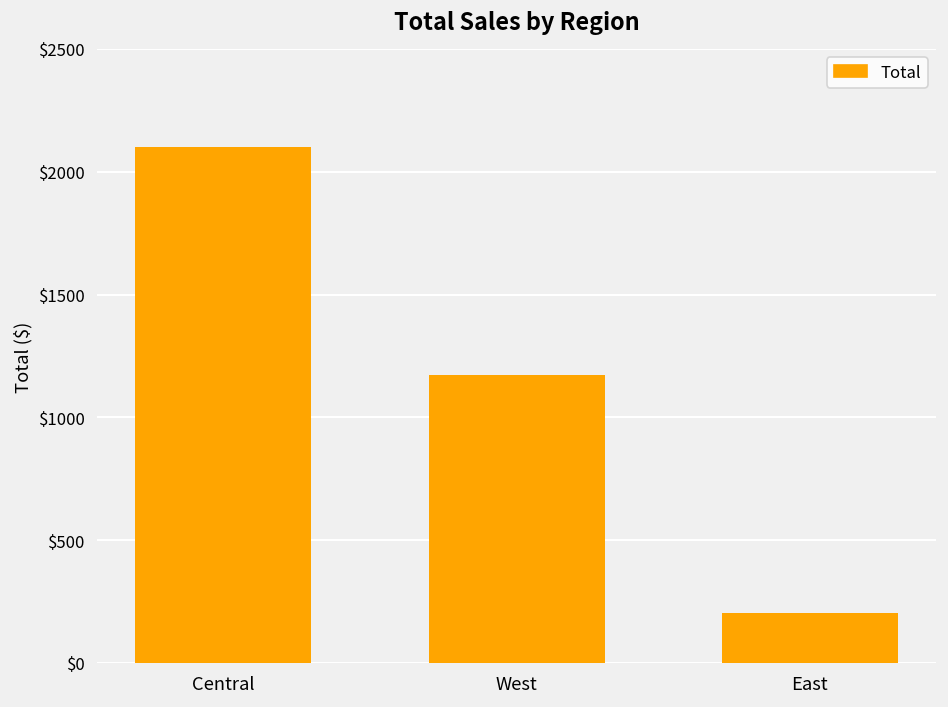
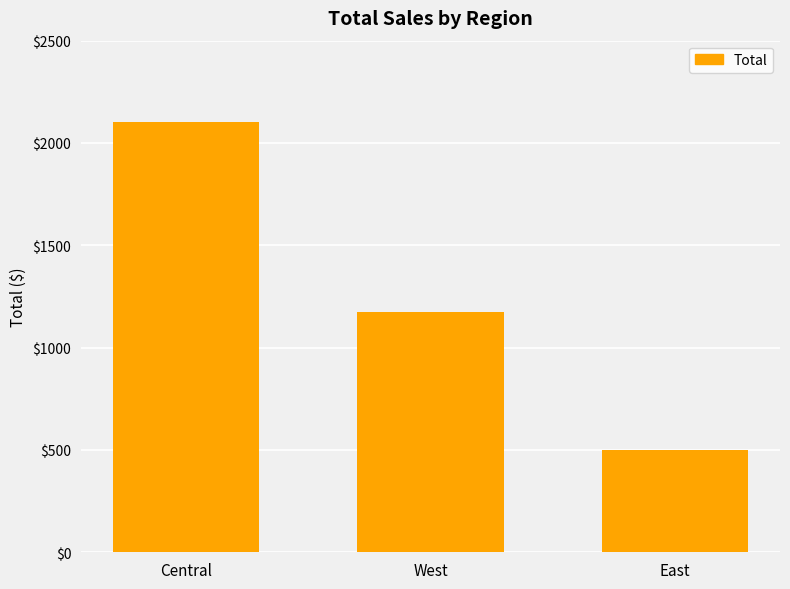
East: $210 -> $500
